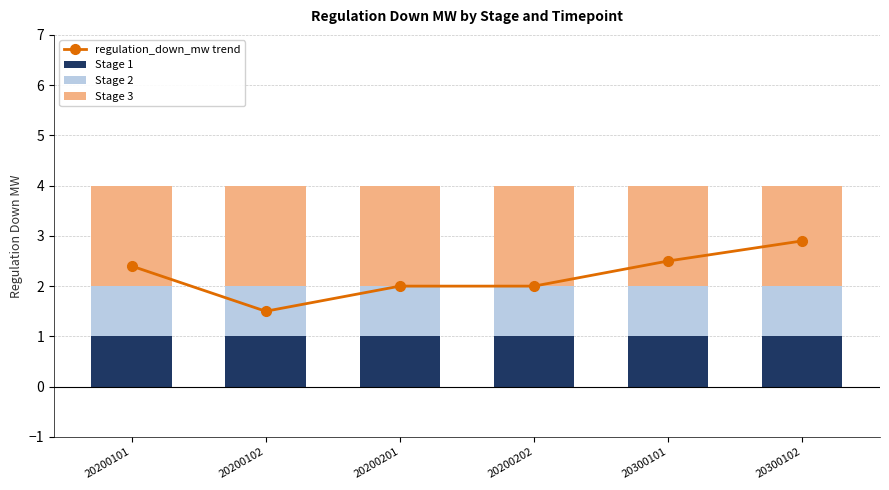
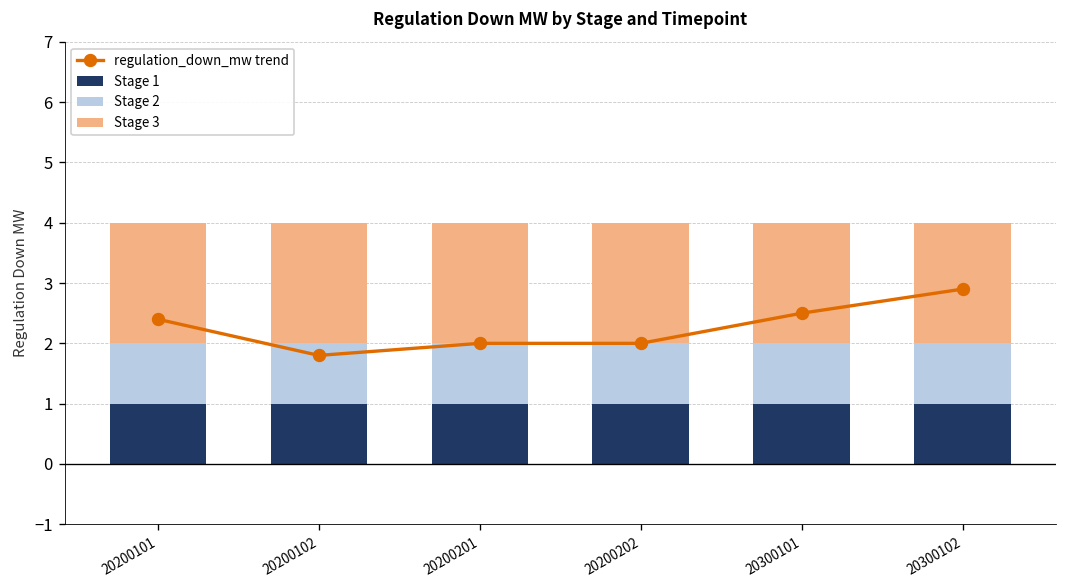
regulation_down_mw trend, 20200102: 1.5 -> 1.8
